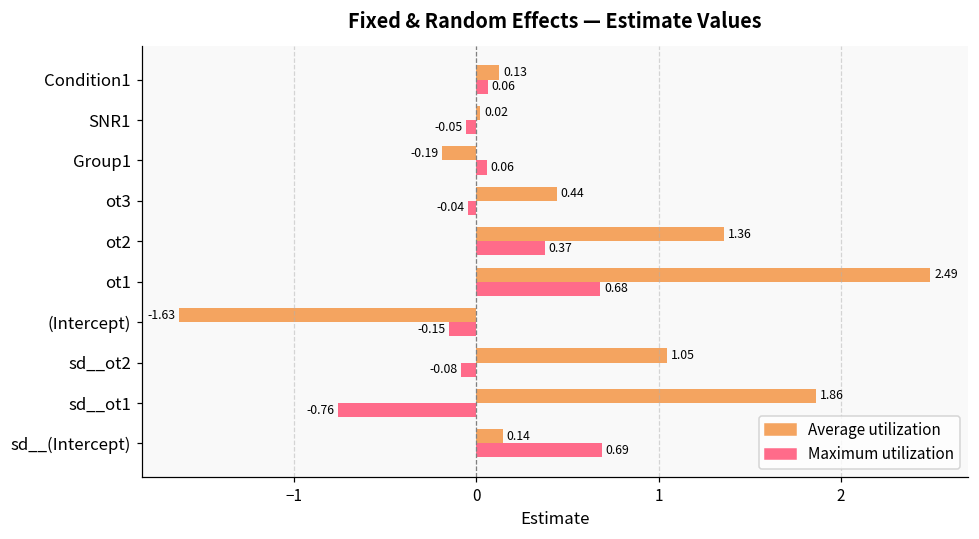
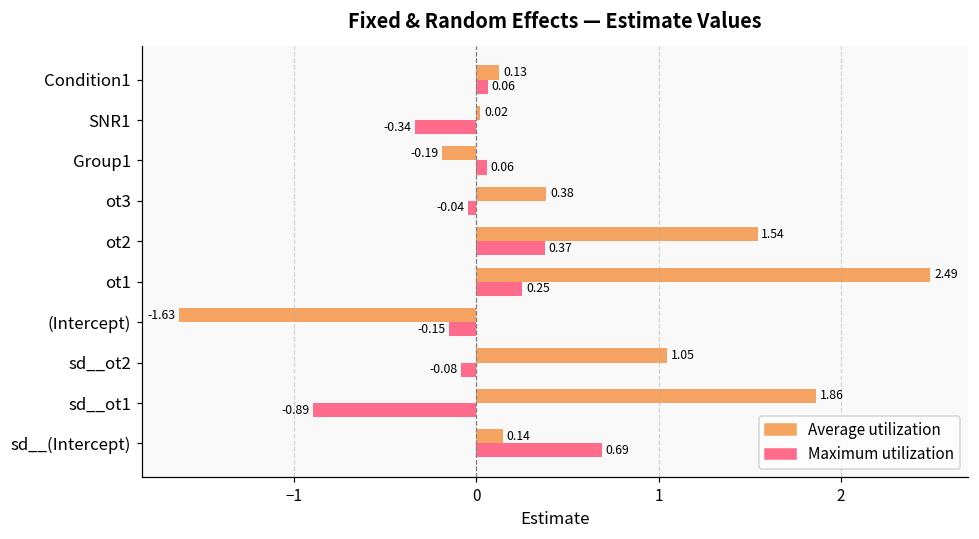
Maximum utilization, SNR1: -0.05 -> -0.34
Average utilization, ot3: 0.44 -> 0.38
Average utilization, ot2: 1.36 -> 1.54
Maximum utilization, ot1: 0.68 -> 0.25
Maximum utilization, sd__ot1: -0.76 -> -0.89
